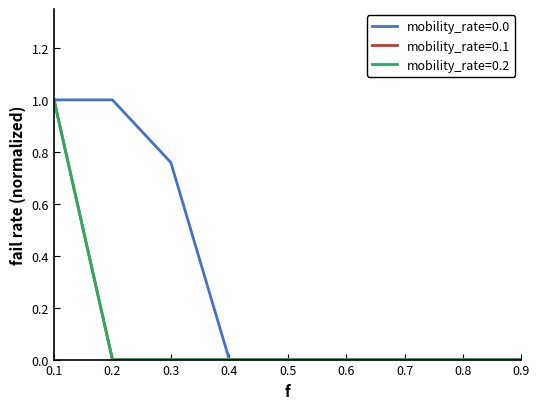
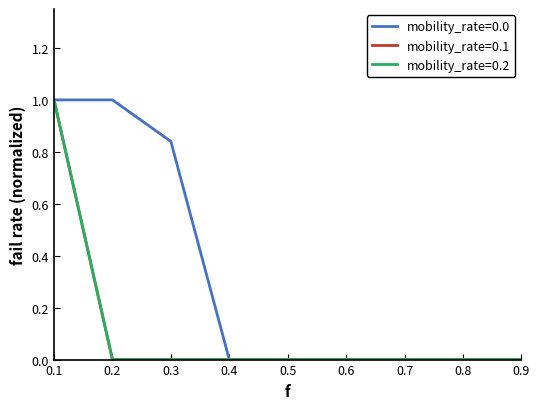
mobility_rate=0.0, 0.3: 0.76 -> 0.84
